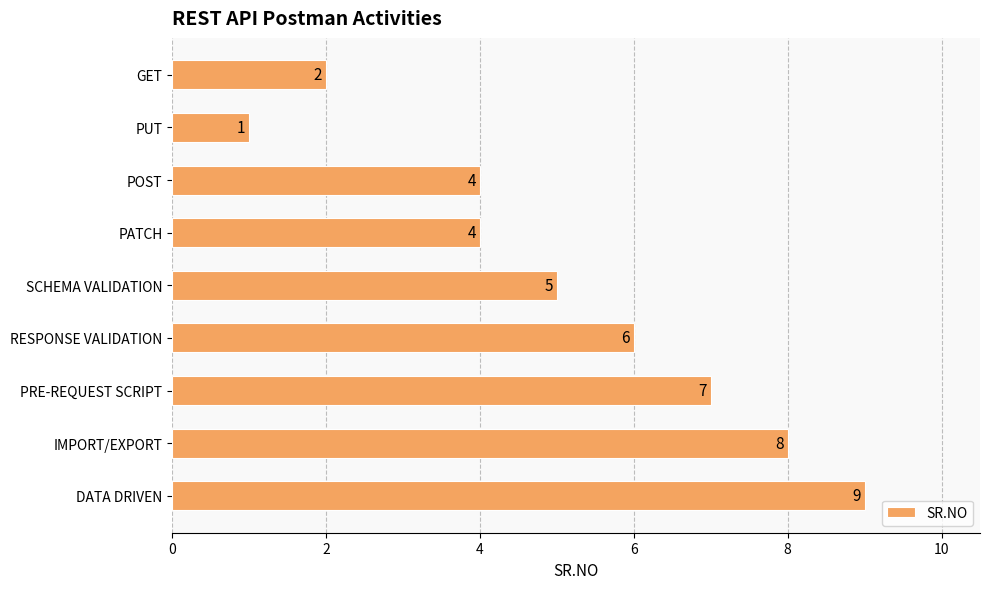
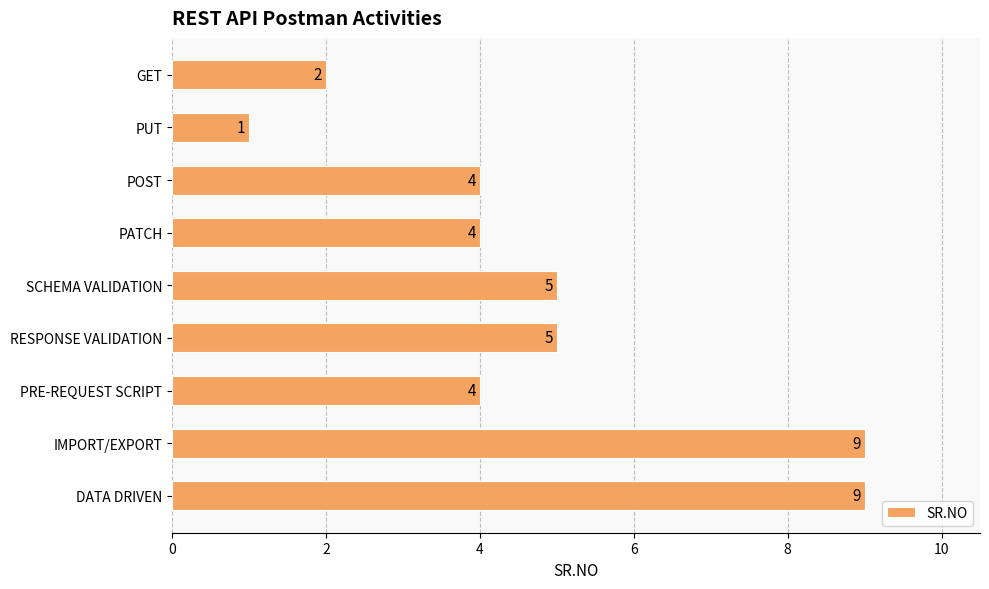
RESPONSE VALIDATION: 6 -> 5
PRE-REQUEST SCRIPT: 7 -> 4
IMPORT/EXPORT: 8 -> 9
